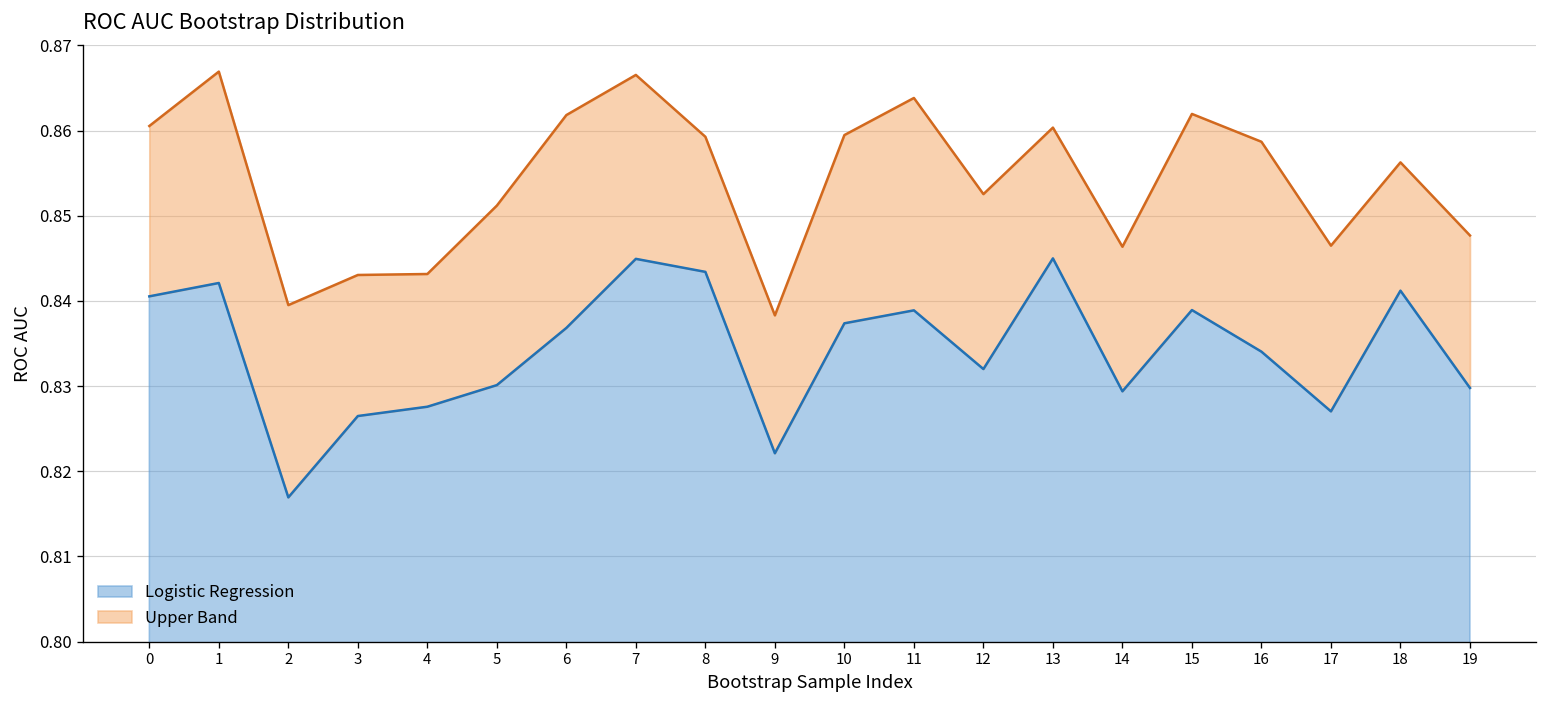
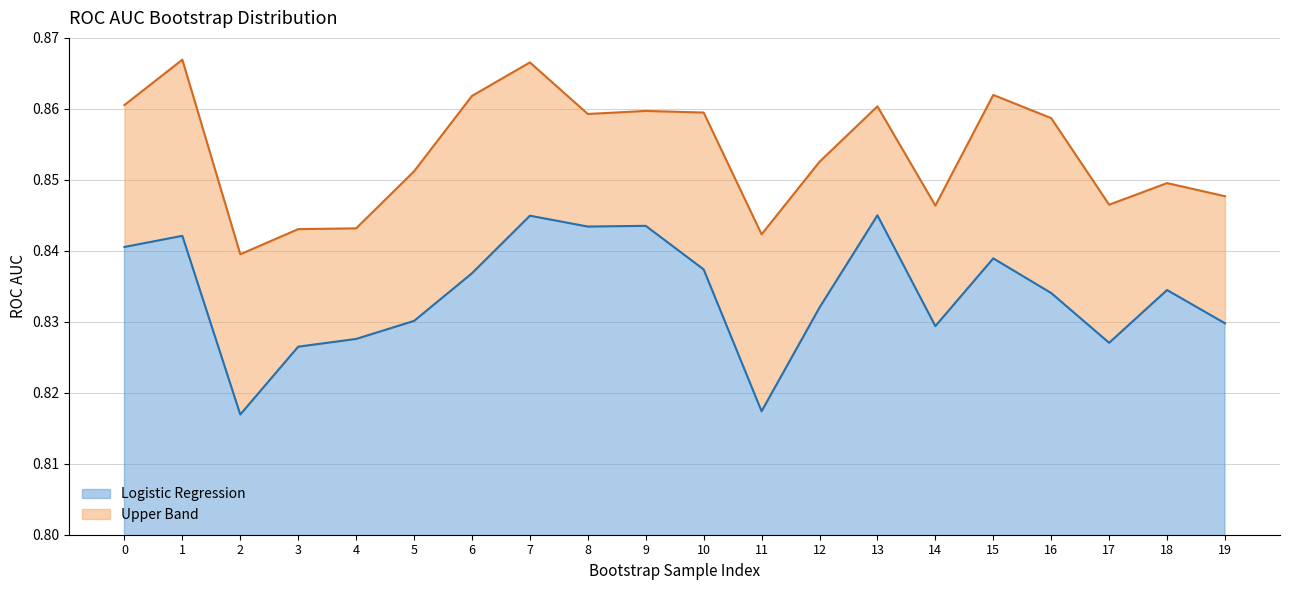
Logistic Regression, 9: 0.822 -> 0.844
Logistic Regression, 11: 0.839 -> 0.817
Logistic Regression, 18: 0.841 -> 0.834
